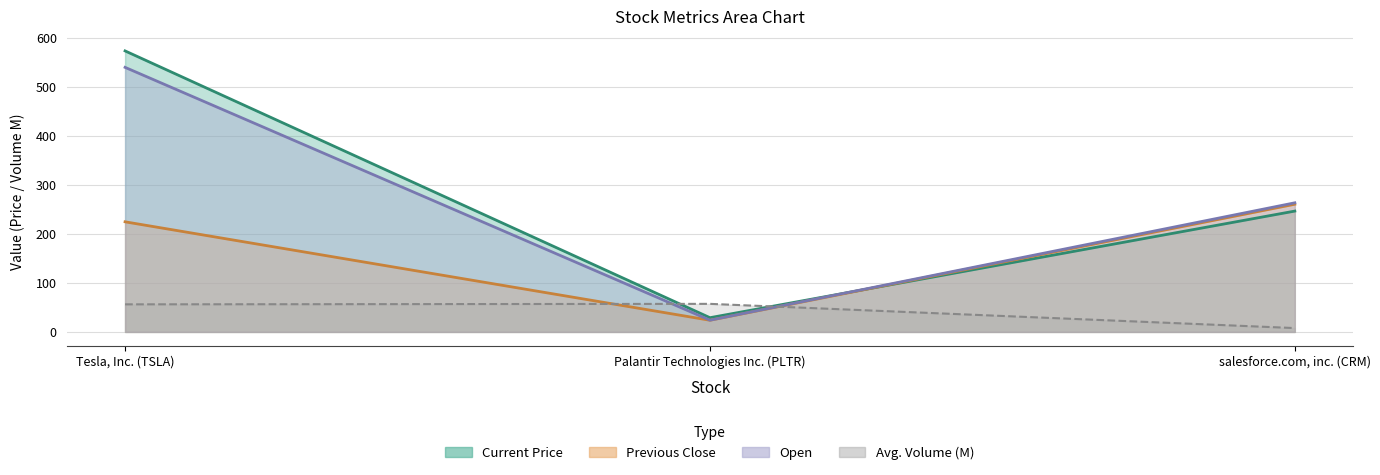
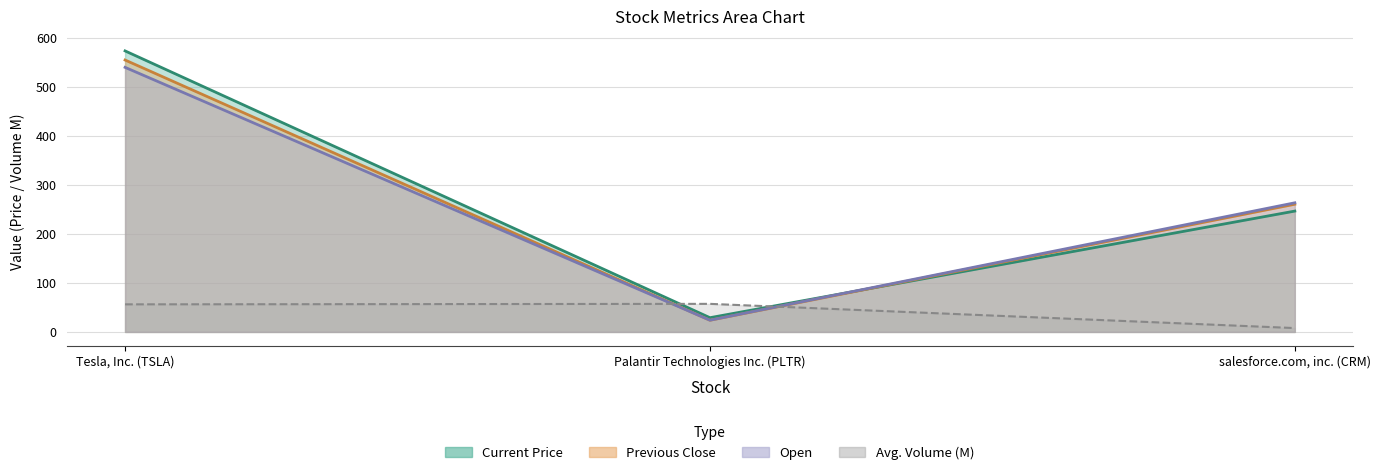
Previous Close, Tesla, Inc. (TSLA): 220 -> 560
